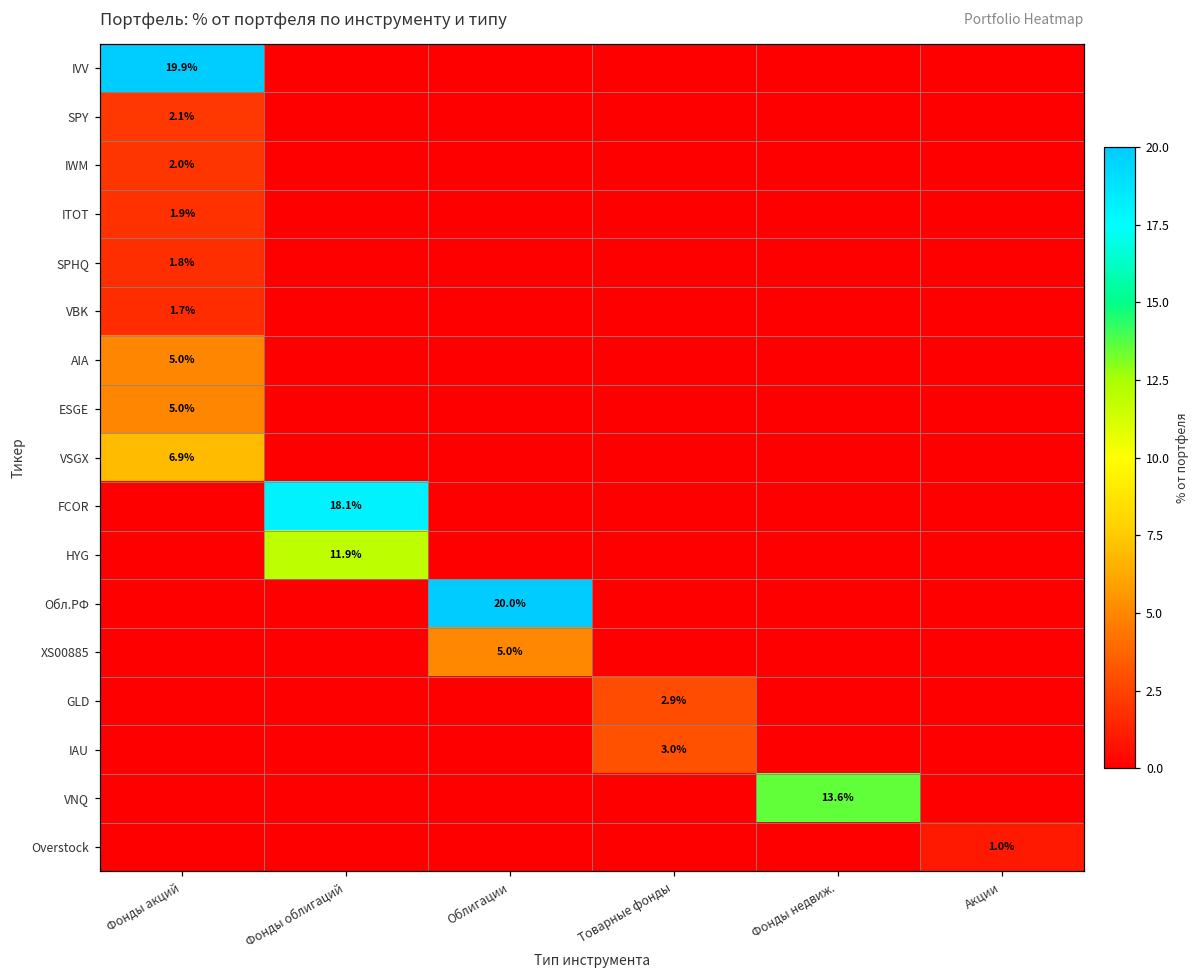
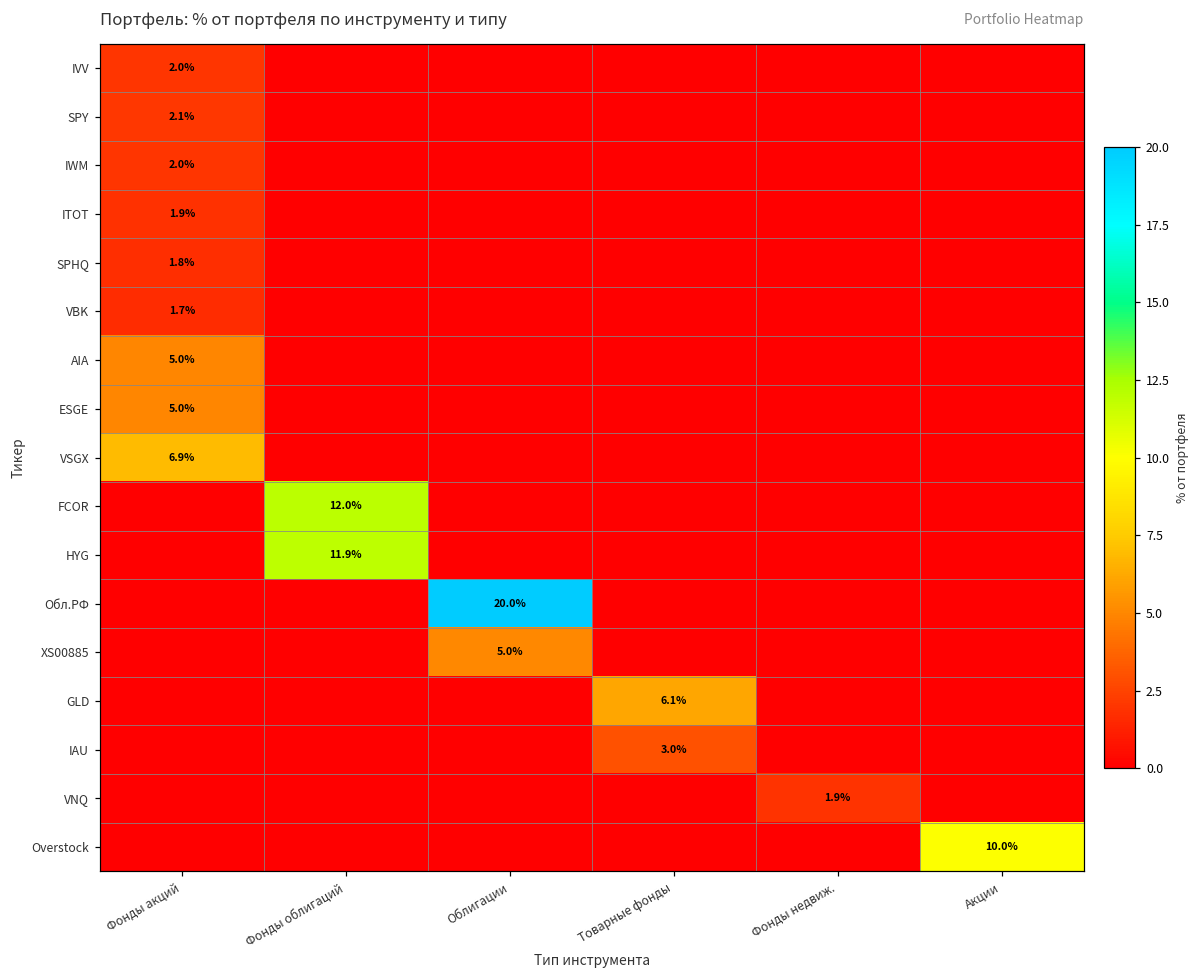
IVV, Фонды акций: 19.9% -> 2.0%
FCOR, Фонды облигаций: 18.1% -> 12.0%
GLD, Товарные фонды: 2.9% -> 6.1%
VNQ, Фонды недвиж.: 13.6% -> 1.9%
Overstock, Акции: 1.0% -> 10.0%
